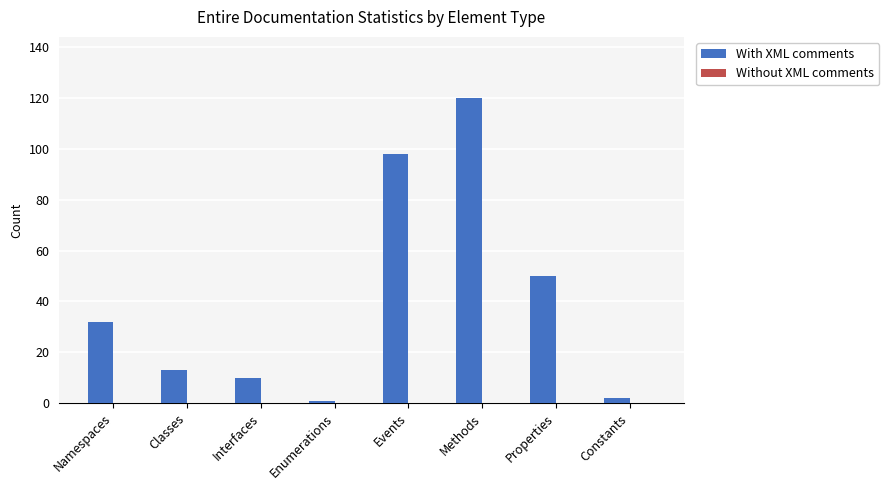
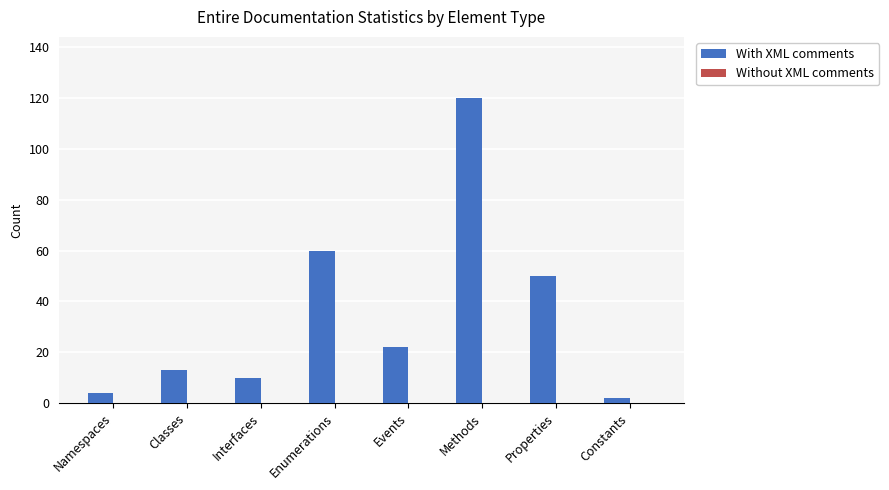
With XML comments, Namespaces: 32 -> 4
With XML comments, Enumerations: 1 -> 60
With XML comments, Events: 98 -> 22
